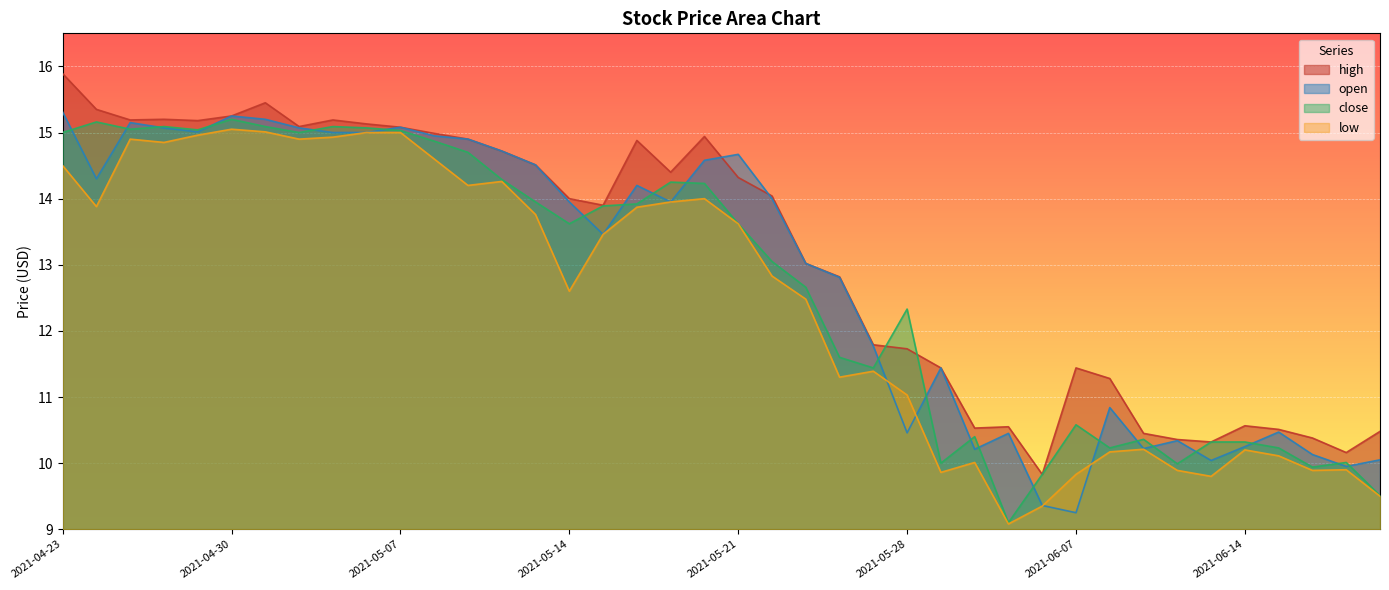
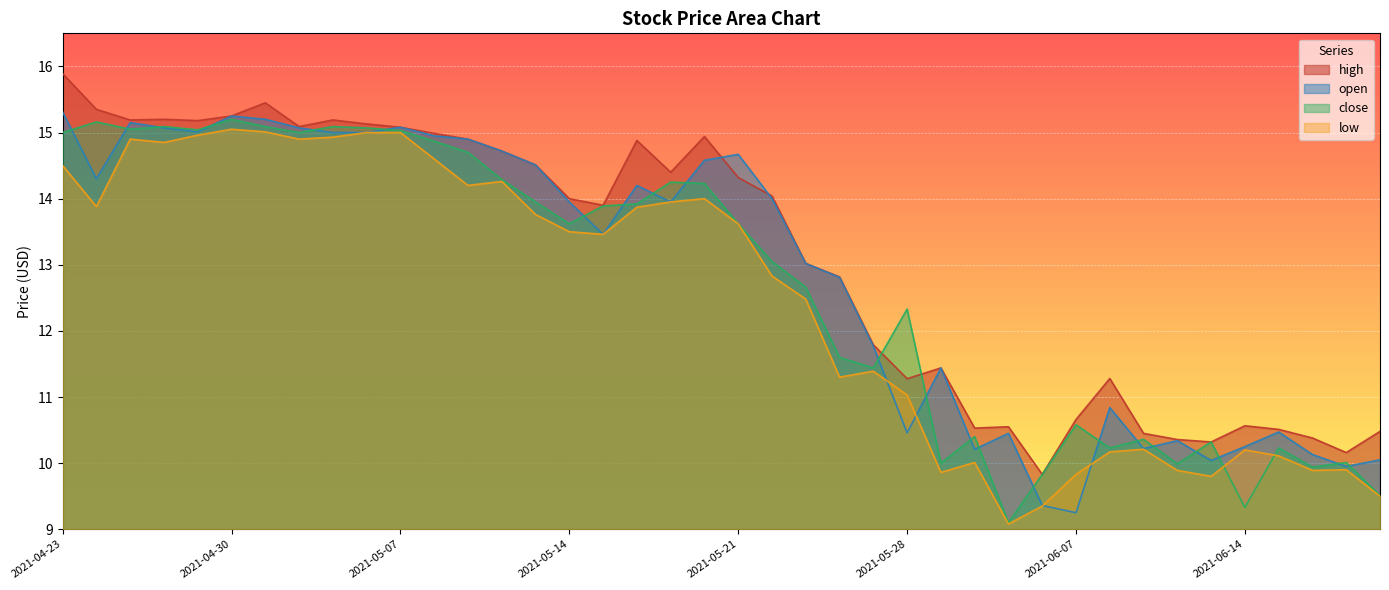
low, 2021-05-14: 12.6 -> 13.5
high, 2021-05-28: 11.7 -> 11.3
high, 2021-06-07: 11.4 -> 10.7
close, 2021-06-14: 10.3 -> 9.3
